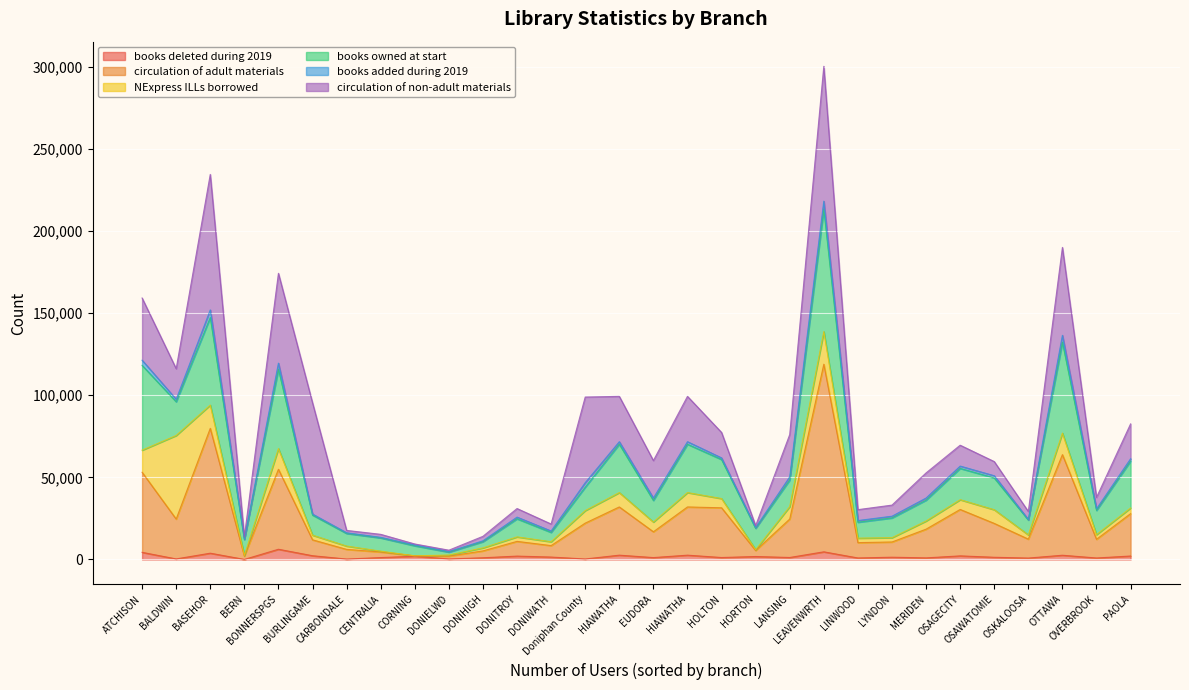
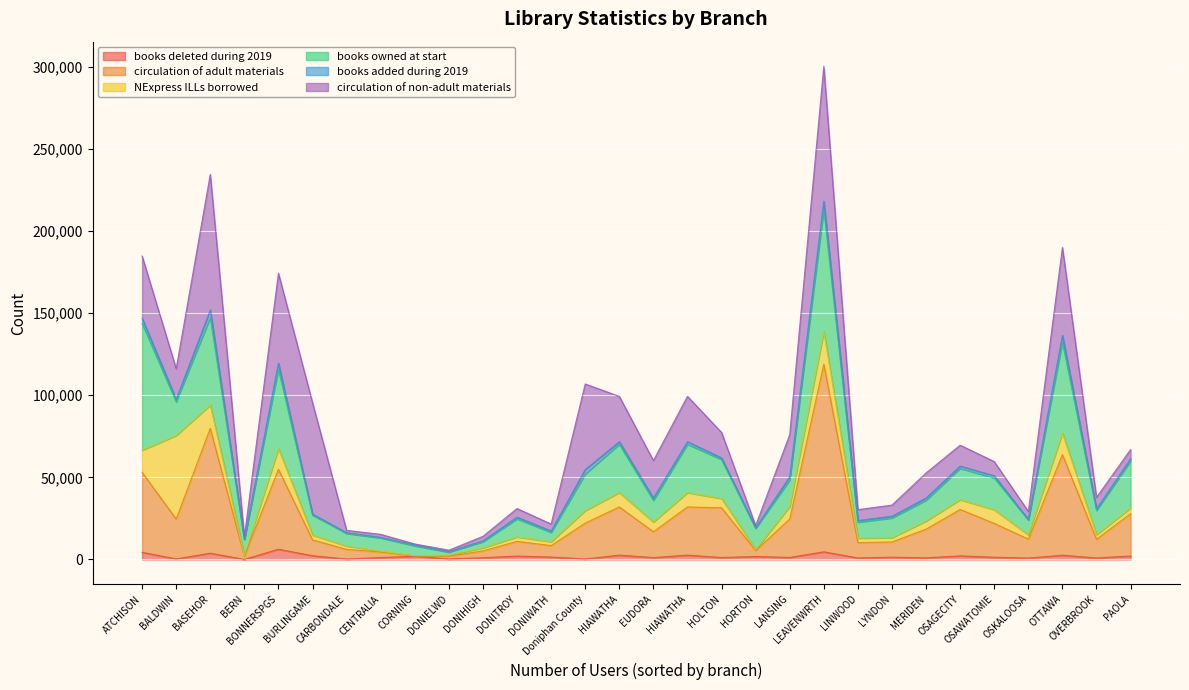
books owned at start, ATCHISON: 52,000 -> 77,000
books owned at start, Doniphan County: 14,000 -> 22,000
circulation of non-adult materials, PAOLA: 21,000 -> 6,000
